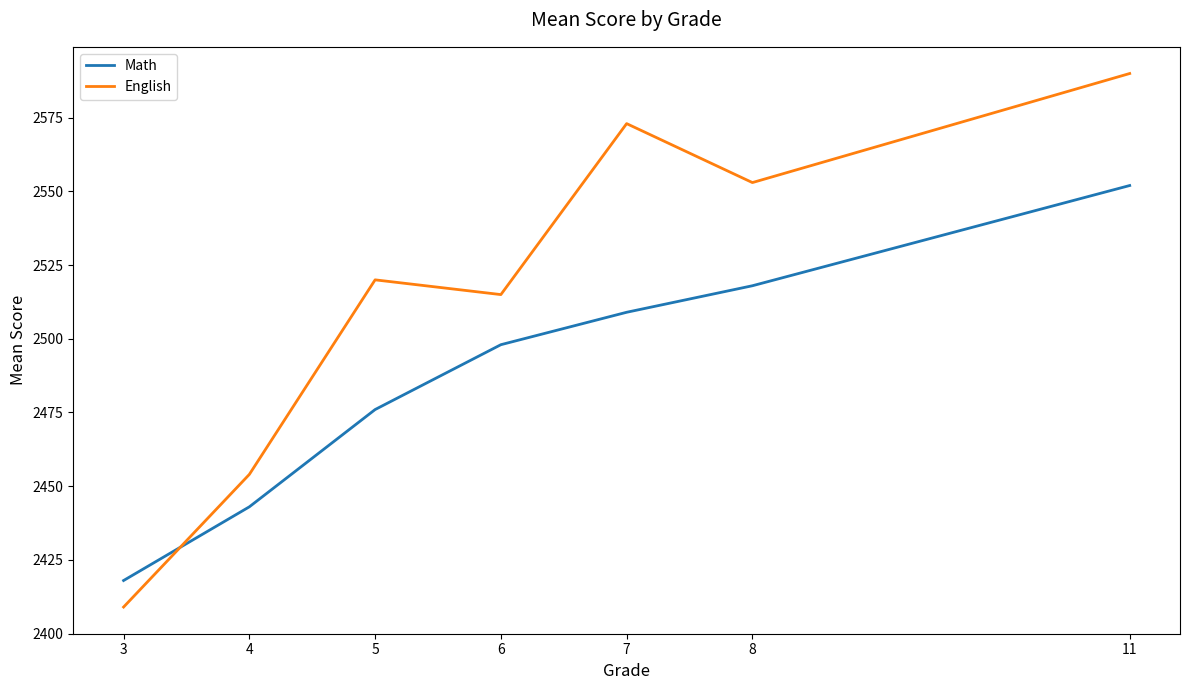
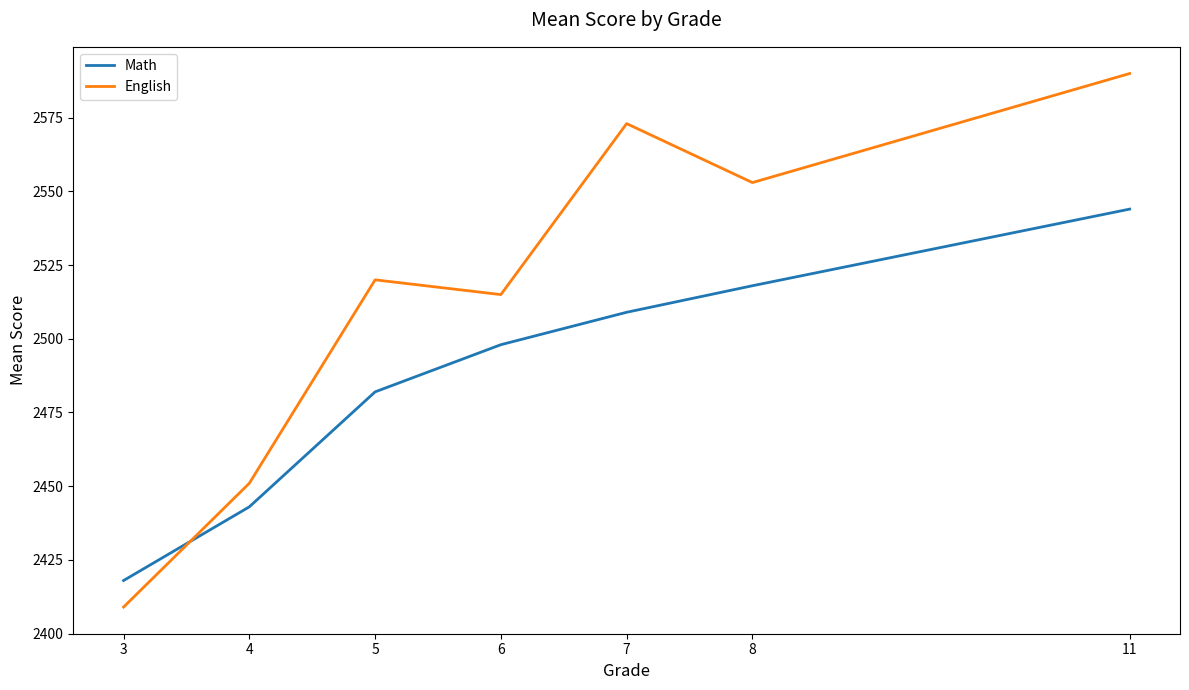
English, 4: 2454 -> 2451
Math, 5: 2476 -> 2482
Math, 11: 2552 -> 2544
